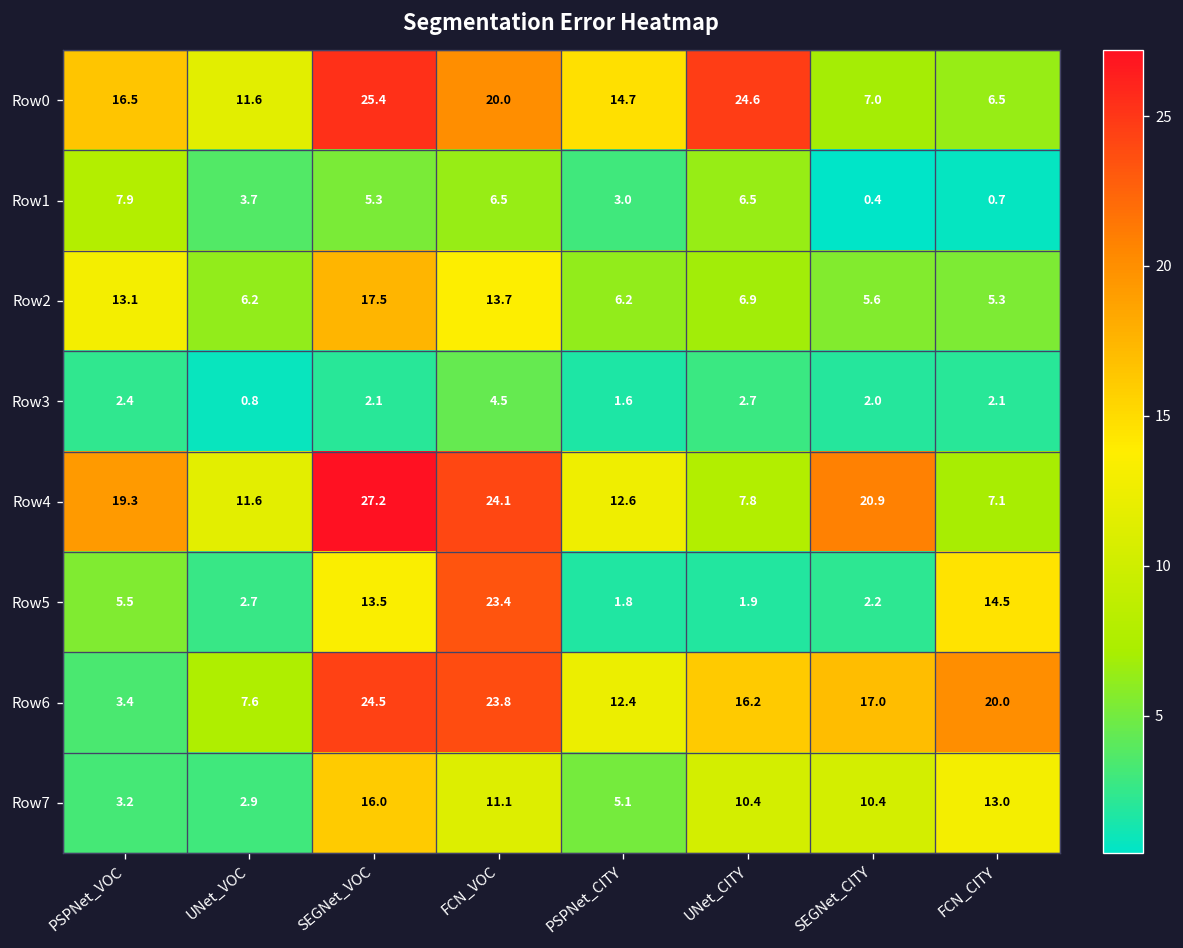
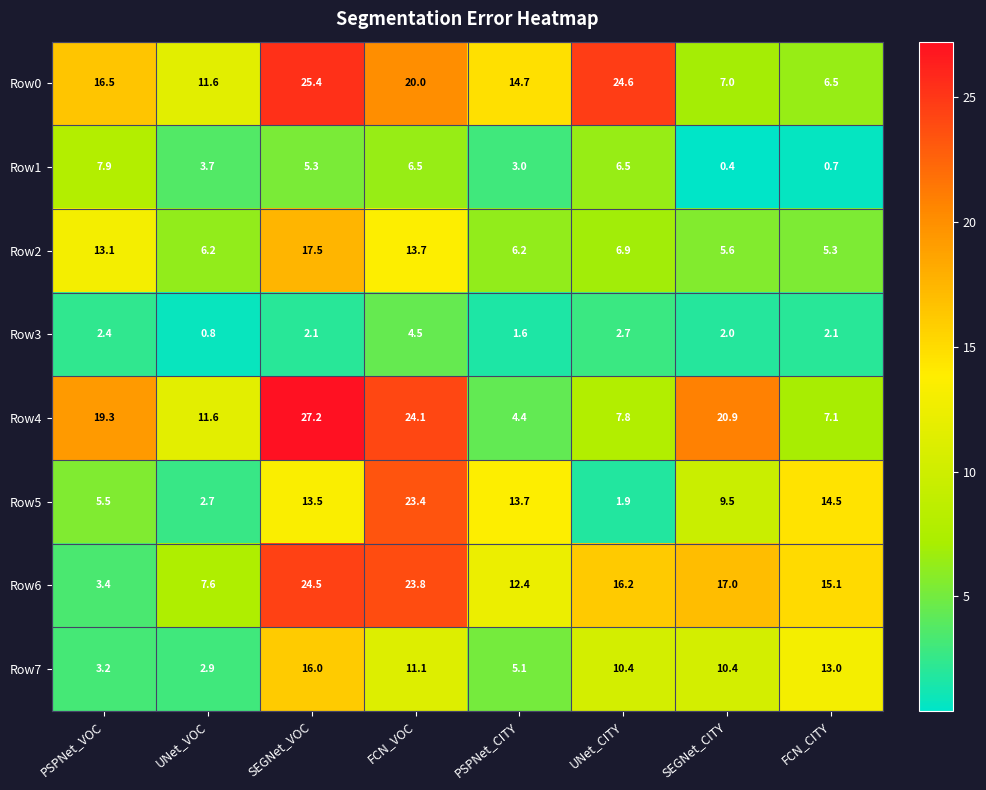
Row4, PSPNet_CITY: 12.6 -> 4.4
Row5, PSPNet_CITY: 1.8 -> 13.7
Row5, SEGNet_CITY: 2.2 -> 9.5
Row6, FCN_CITY: 20.0 -> 15.1
